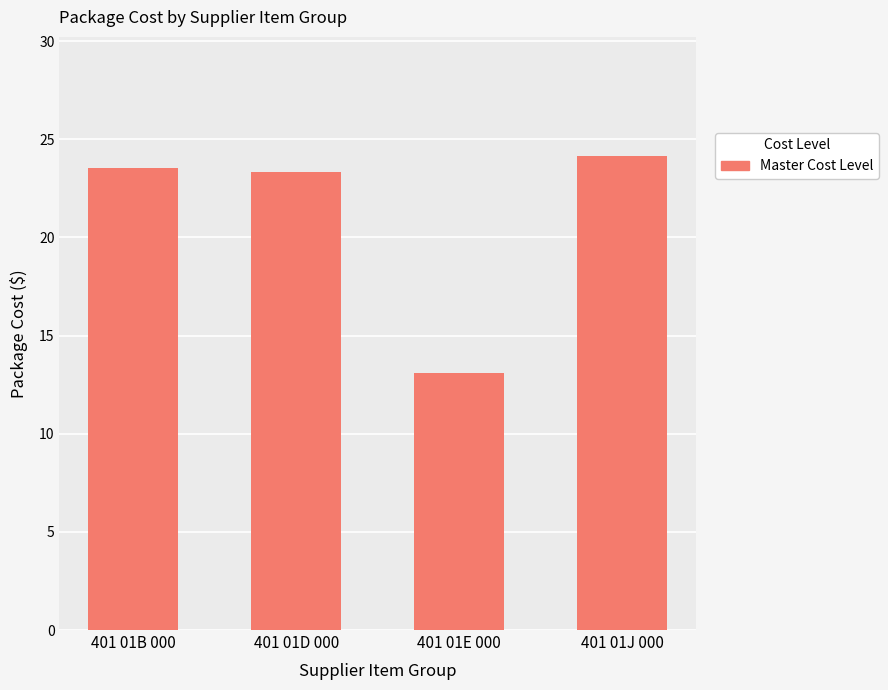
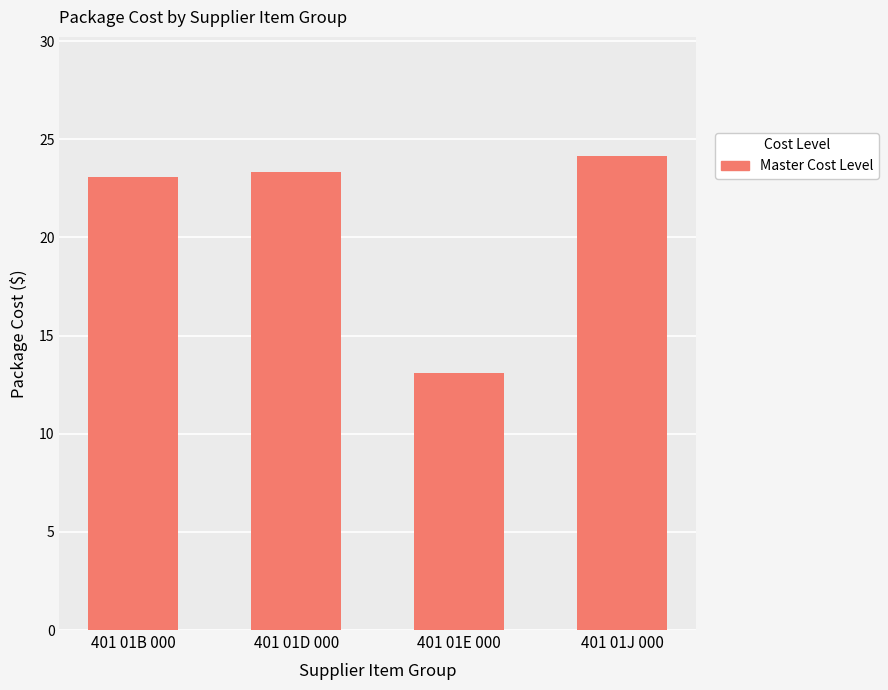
401 01B 000: 23.5 -> 23.1
